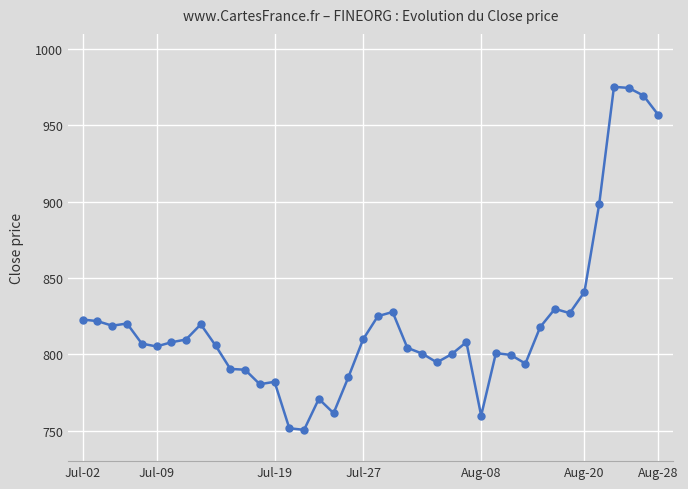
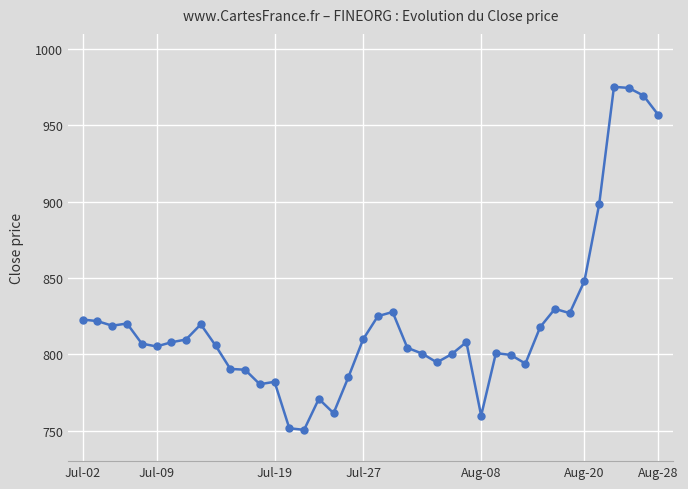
Aug-20: 841 -> 848
